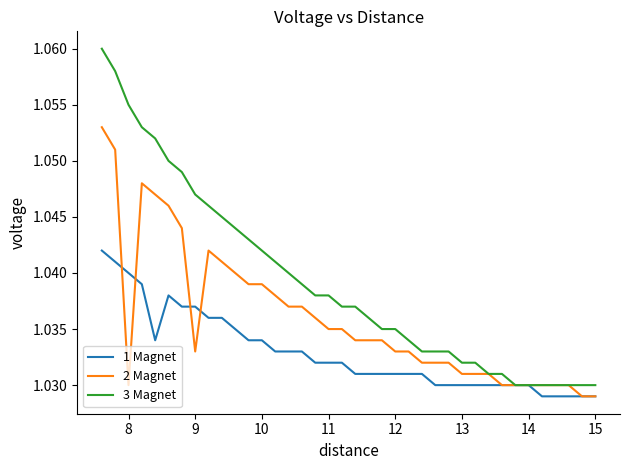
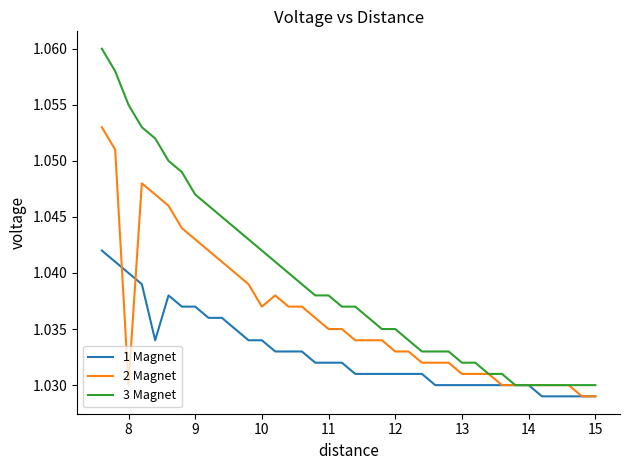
2 Magnet, 9: 1.033 -> 1.043
2 Magnet, 10: 1.039 -> 1.037
